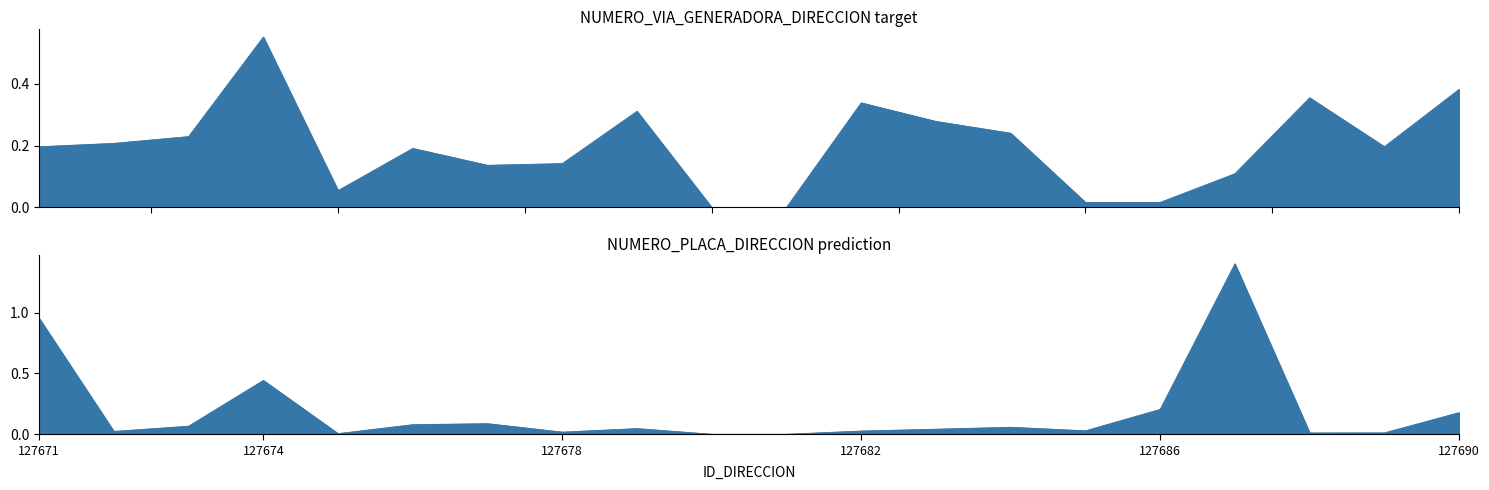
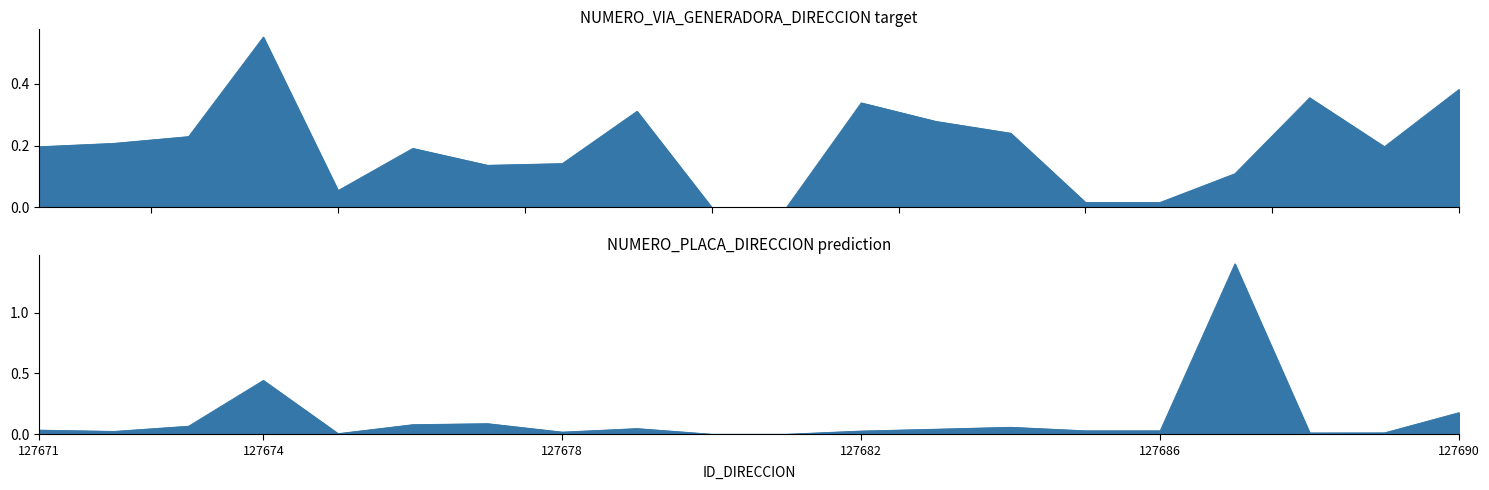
NUMERO_PLACA_DIRECCION prediction, 127671: 0.95 -> 0.03
NUMERO_PLACA_DIRECCION prediction, 127686: 0.20 -> 0.03
